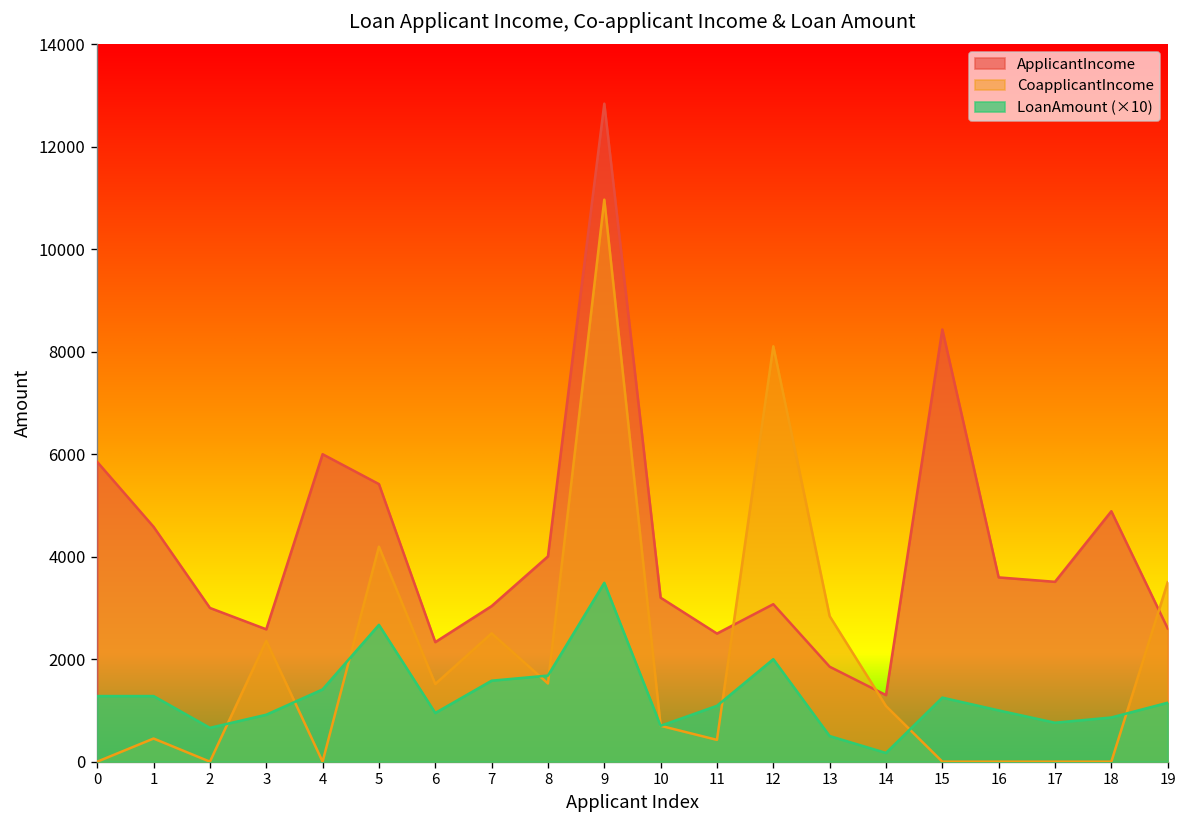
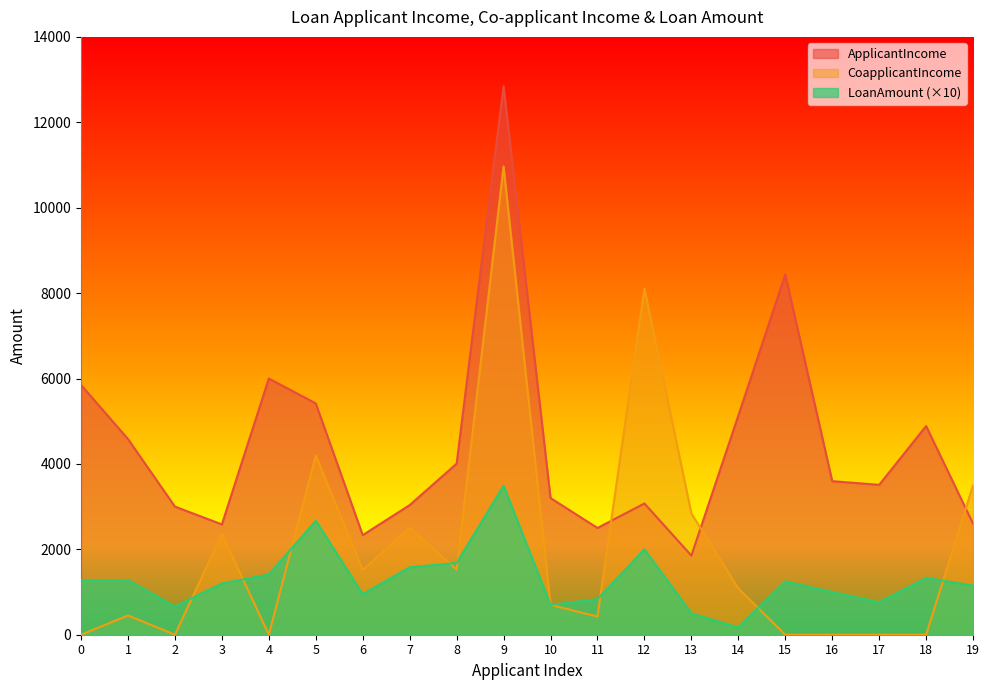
LoanAmount (×10), 3: 900 -> 1200
LoanAmount (×10), 11: 1100 -> 800
ApplicantIncome, 14: 1300 -> 5100
LoanAmount (×10), 18: 900 -> 1300
